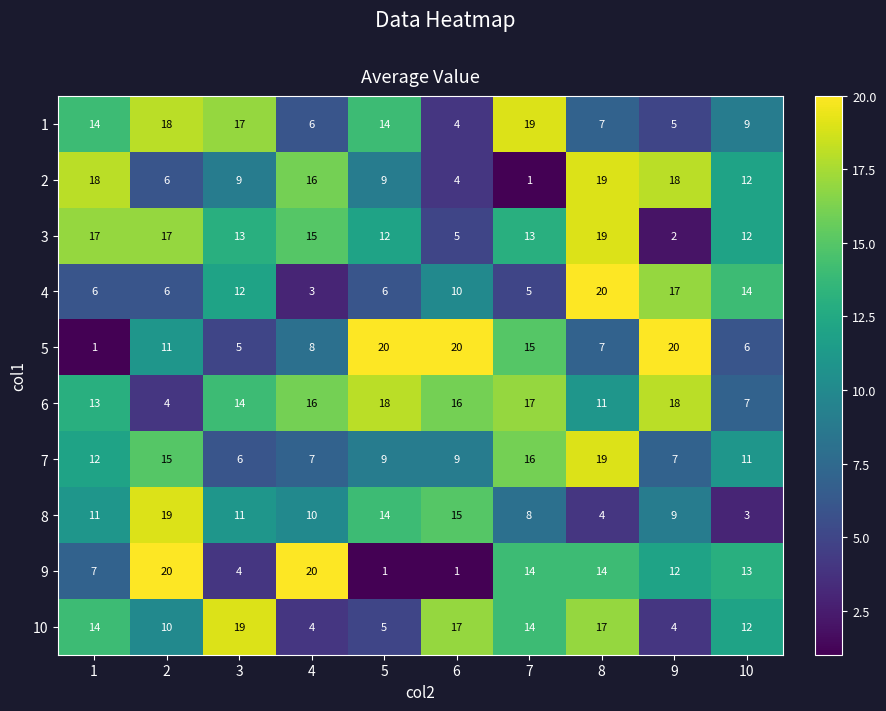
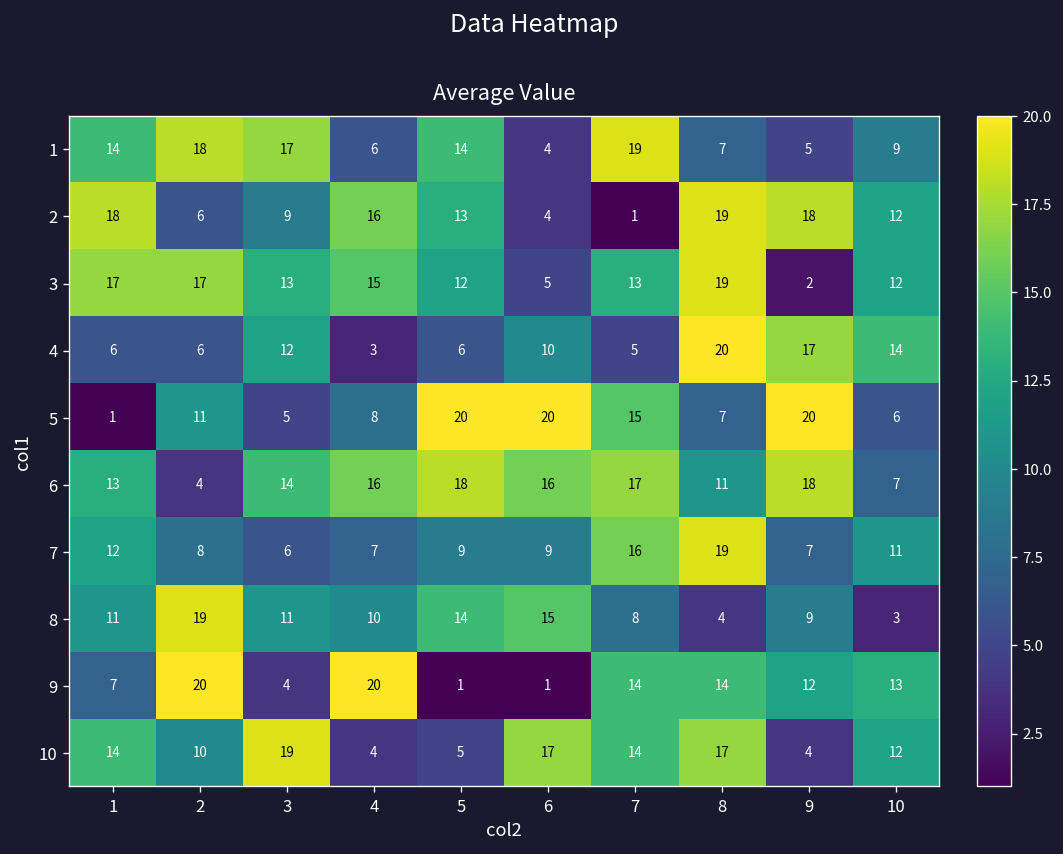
2, 5: 9 -> 13
7, 2: 15 -> 8
